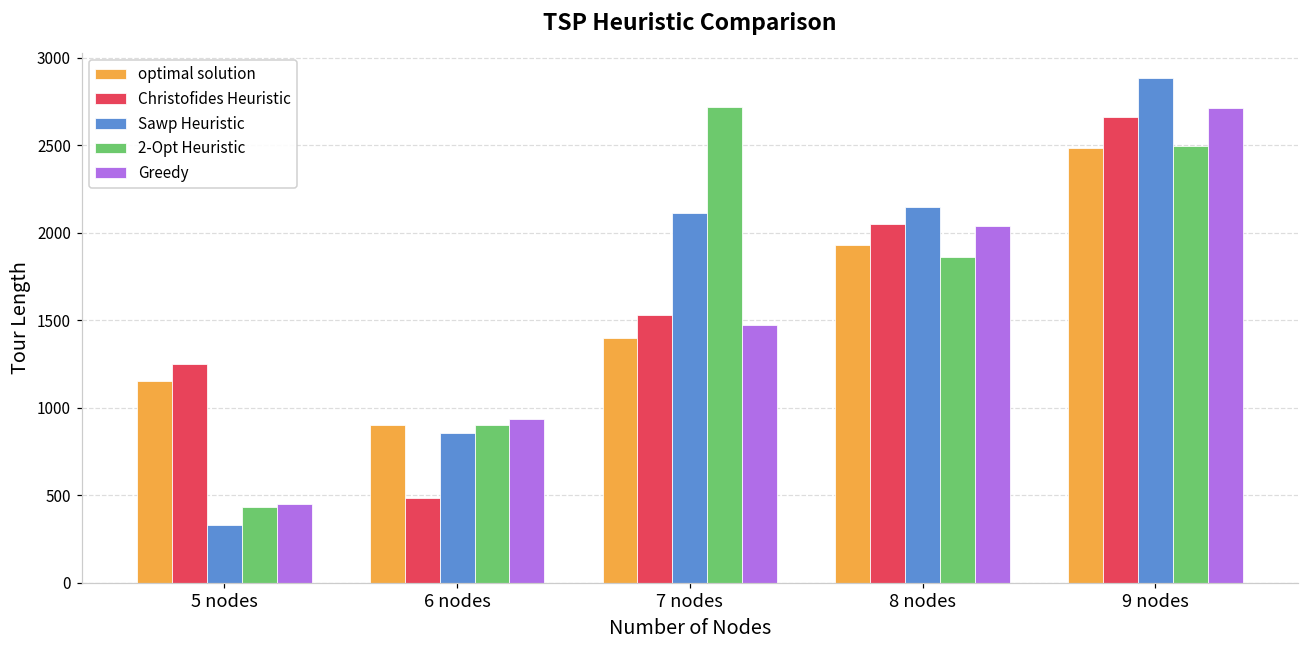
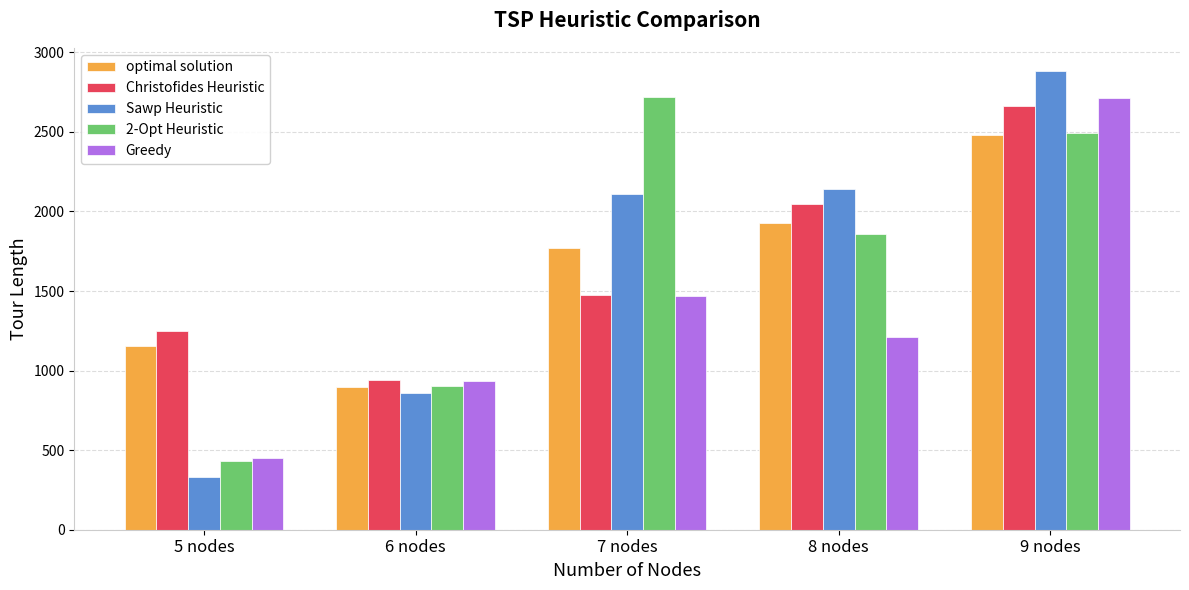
Christofides Heuristic, 6 nodes: 480 -> 940
optimal solution, 7 nodes: 1400 -> 1770
Christofides Heuristic, 7 nodes: 1530 -> 1470
Greedy, 8 nodes: 2040 -> 1210
